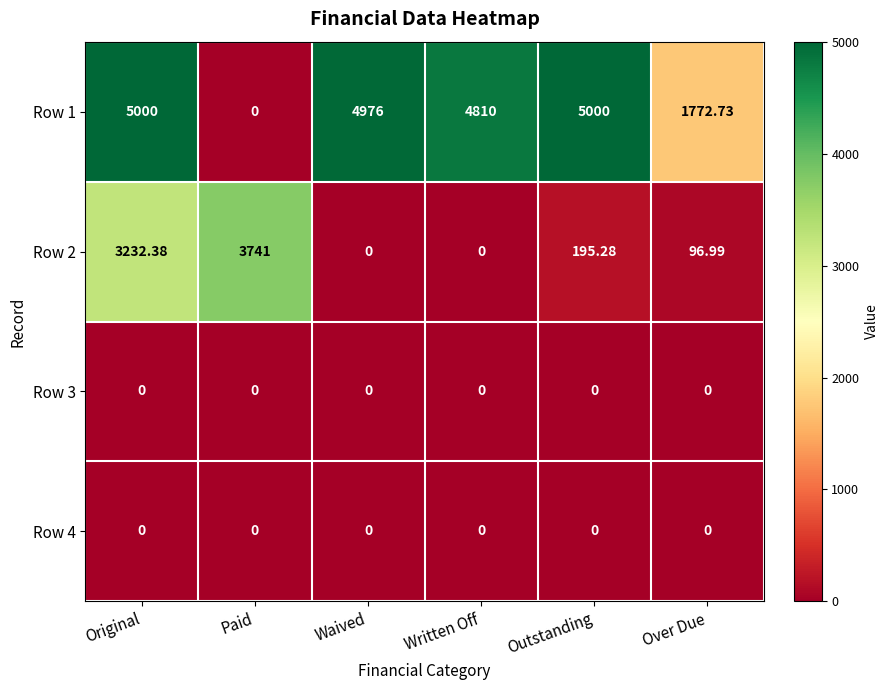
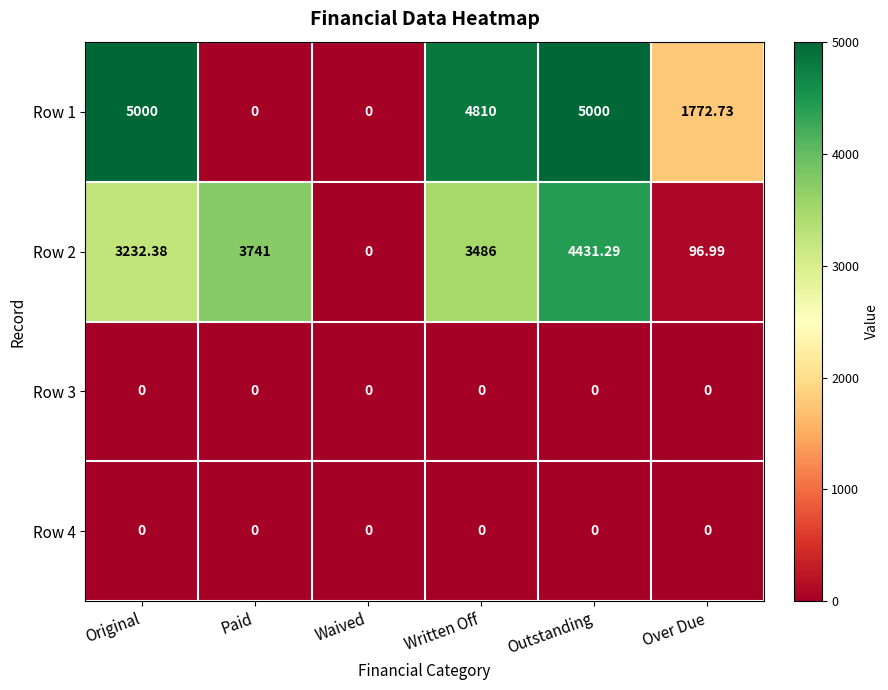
Row 1, Waived: 4976 -> 0
Row 2, Written Off: 0 -> 3486
Row 2, Outstanding: 195.28 -> 4431.29
